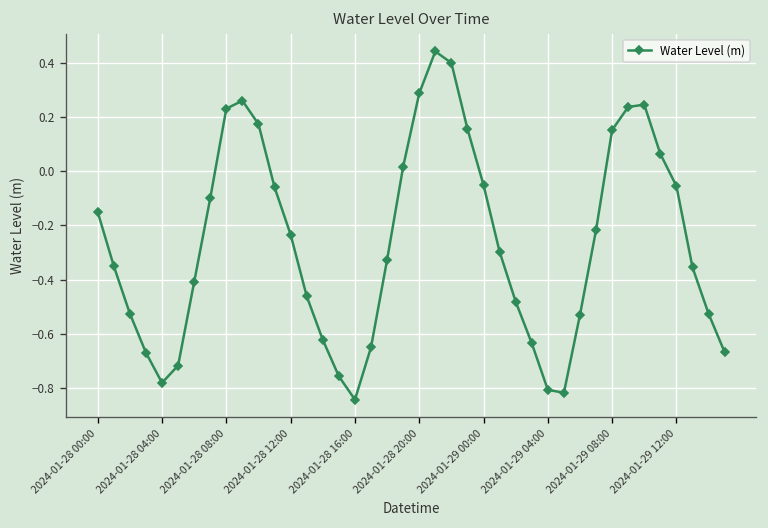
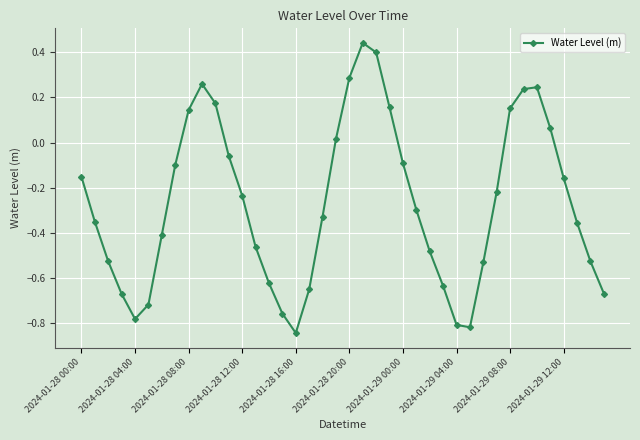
2024-01-28 08:00: 0.23 -> 0.14
2024-01-29 00:00: -0.05 -> -0.09
2024-01-29 12:00: -0.06 -> -0.16
